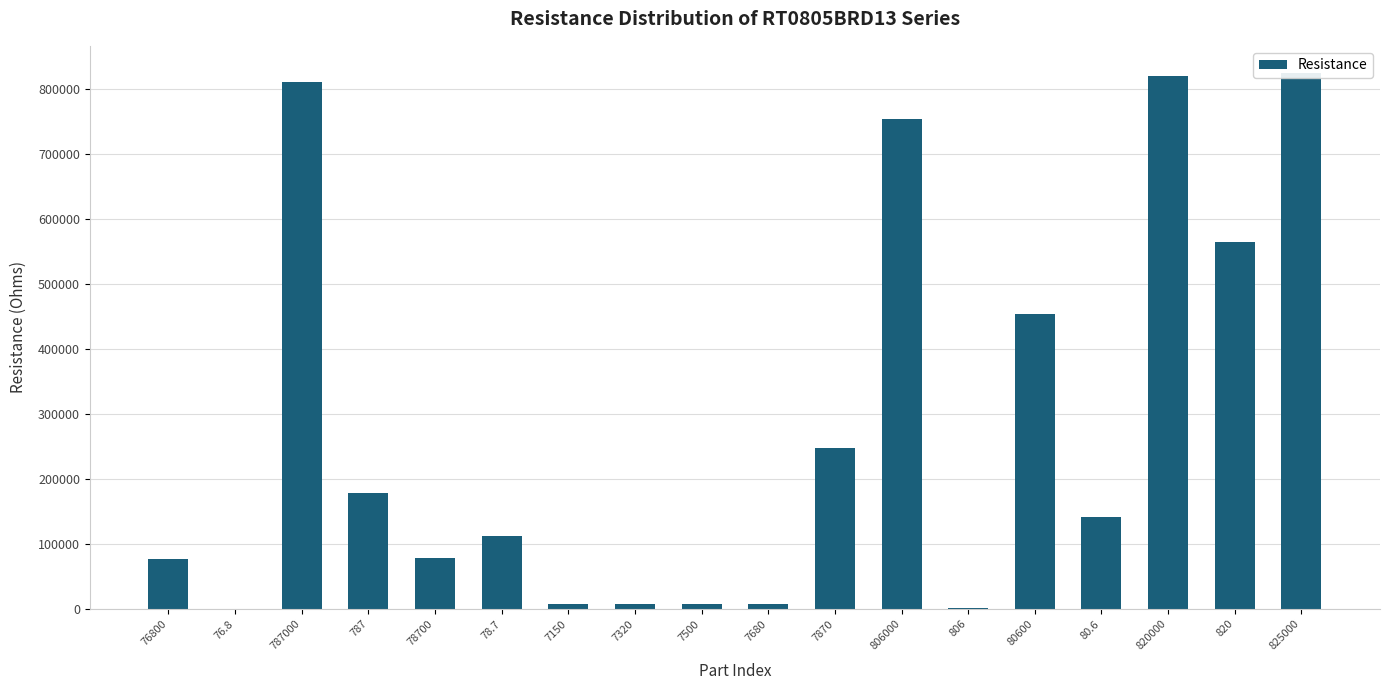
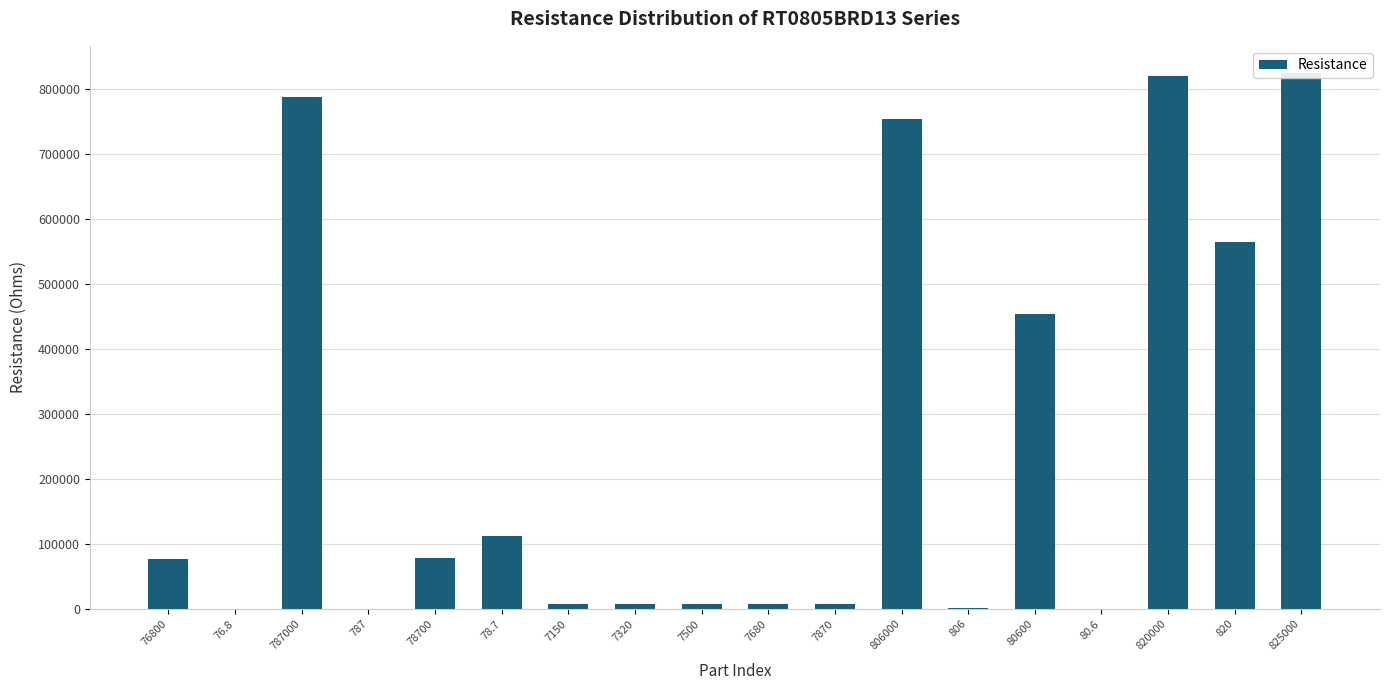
787000: 810000 -> 790000
787: 180000 -> 0
7870: 250000 -> 10000
80.6: 140000 -> 0
